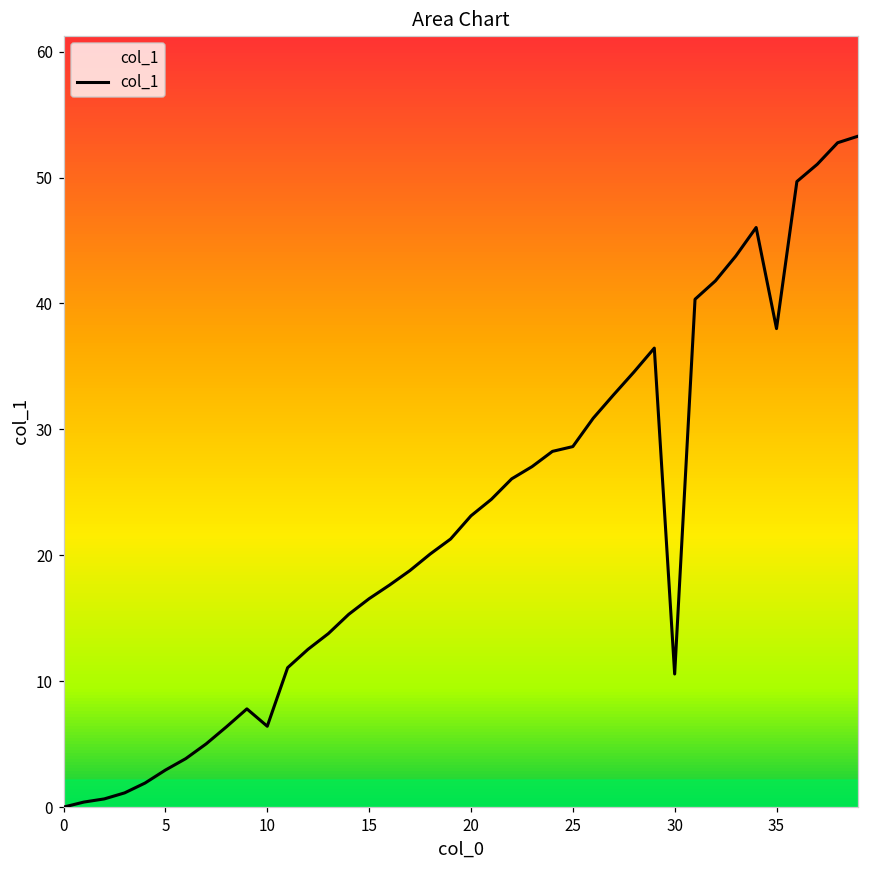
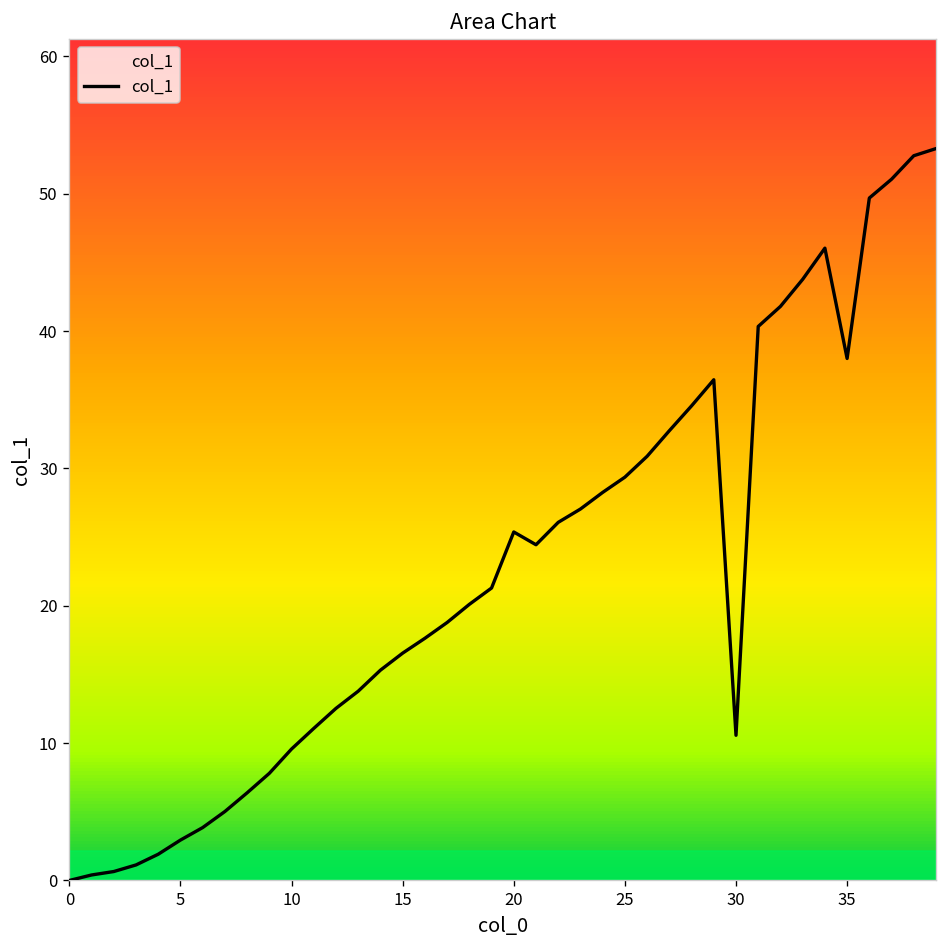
10: 6.4 -> 9.6
20: 23.1 -> 25.4
25: 28.6 -> 29.4
